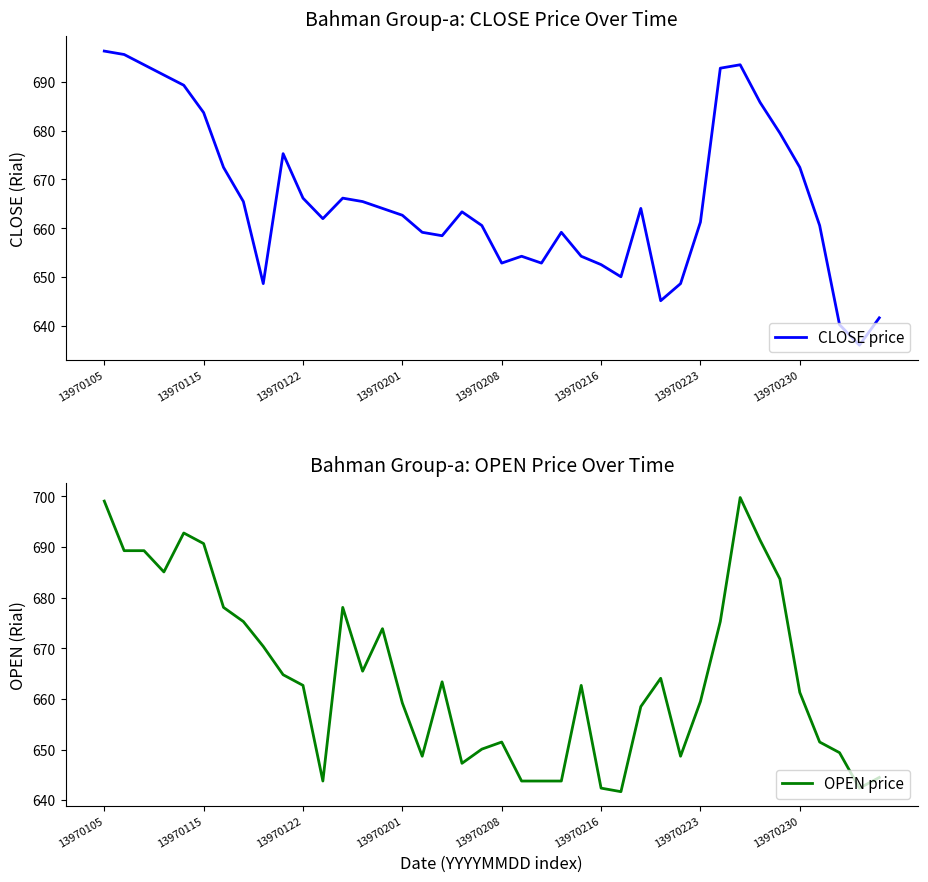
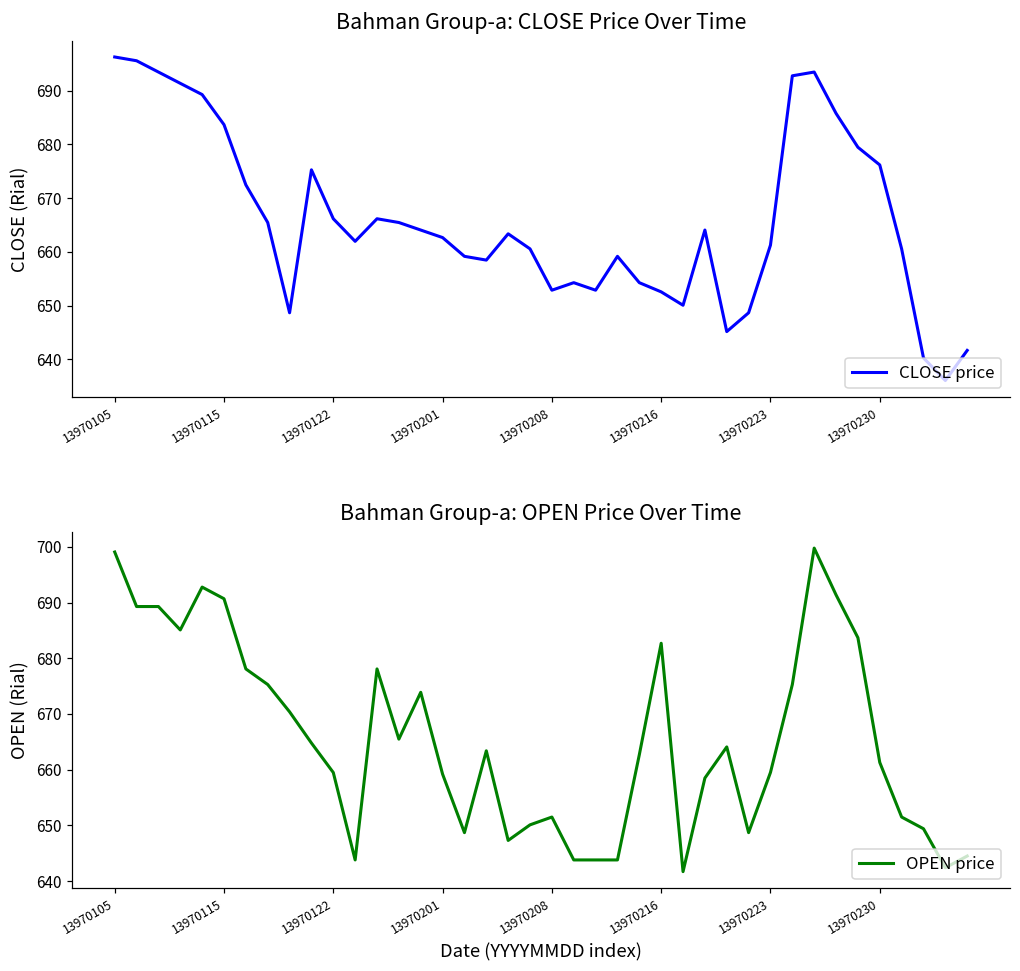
Bahman Group-a: CLOSE Price Over Time, 13970230: 672 -> 676
Bahman Group-a: OPEN Price Over Time, 13970122: 663 -> 659
Bahman Group-a: OPEN Price Over Time, 13970216: 642 -> 683
